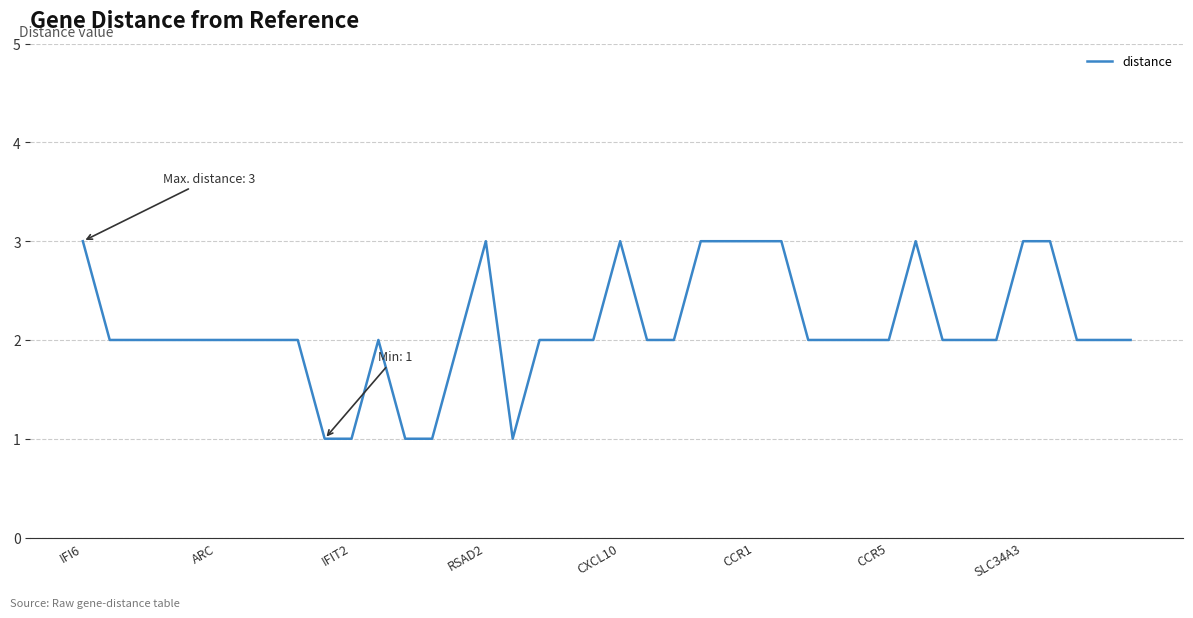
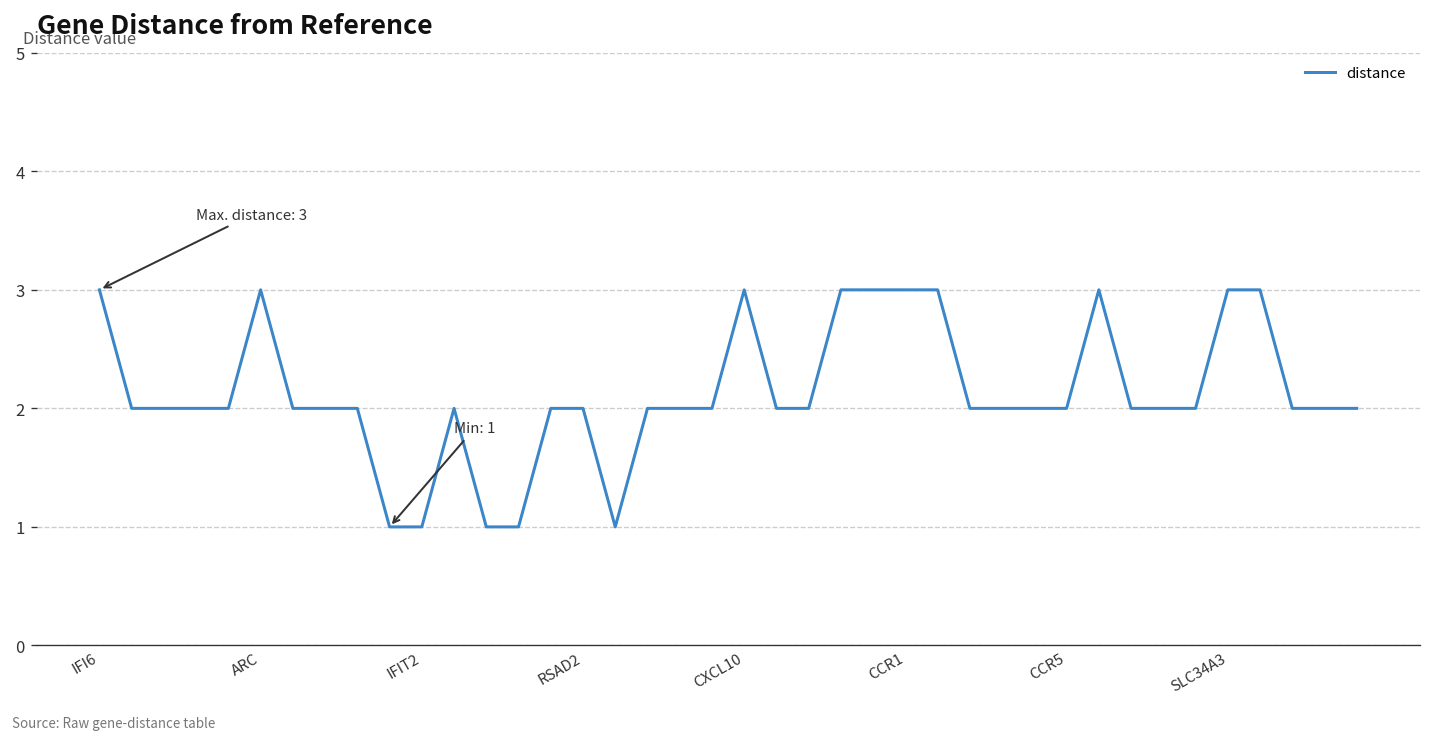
ARC: 2 -> 3
RSAD2: 3 -> 2
